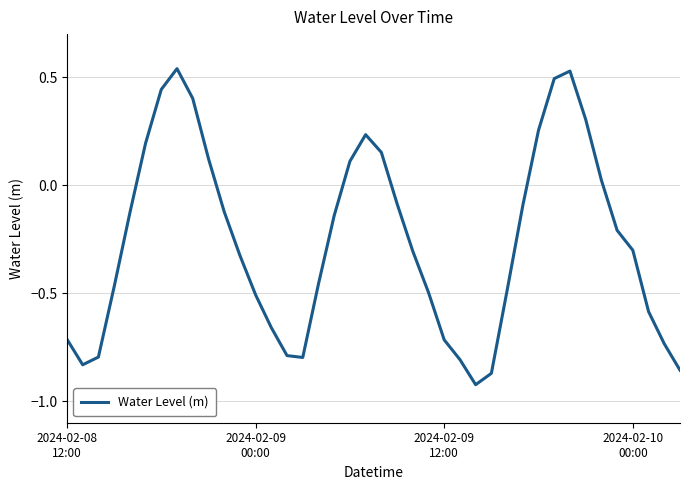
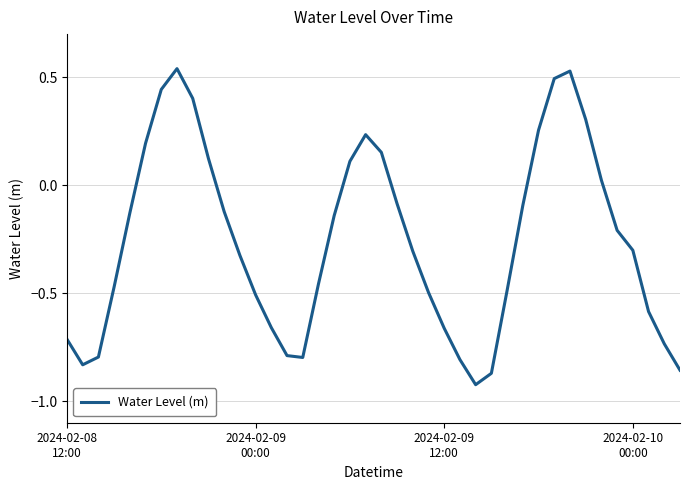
2024-02-09 12:00: -0.72 -> -0.66
